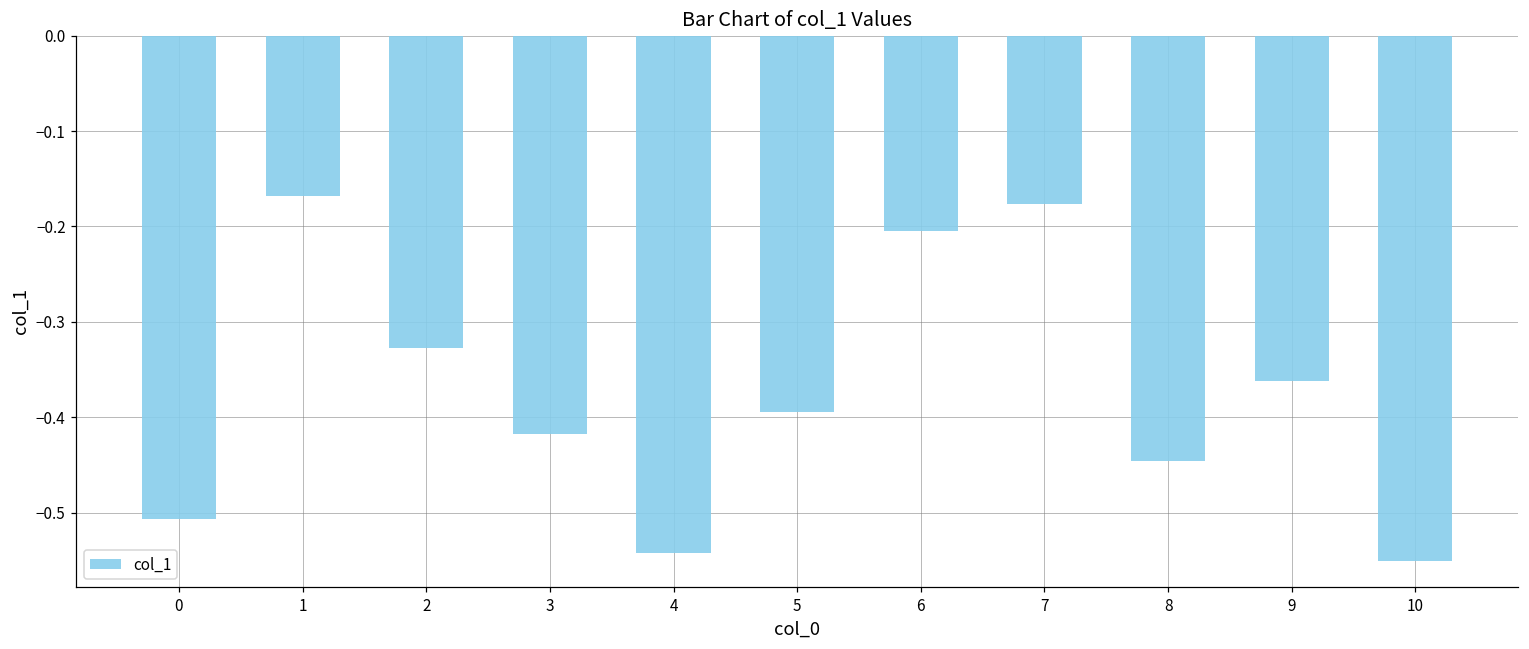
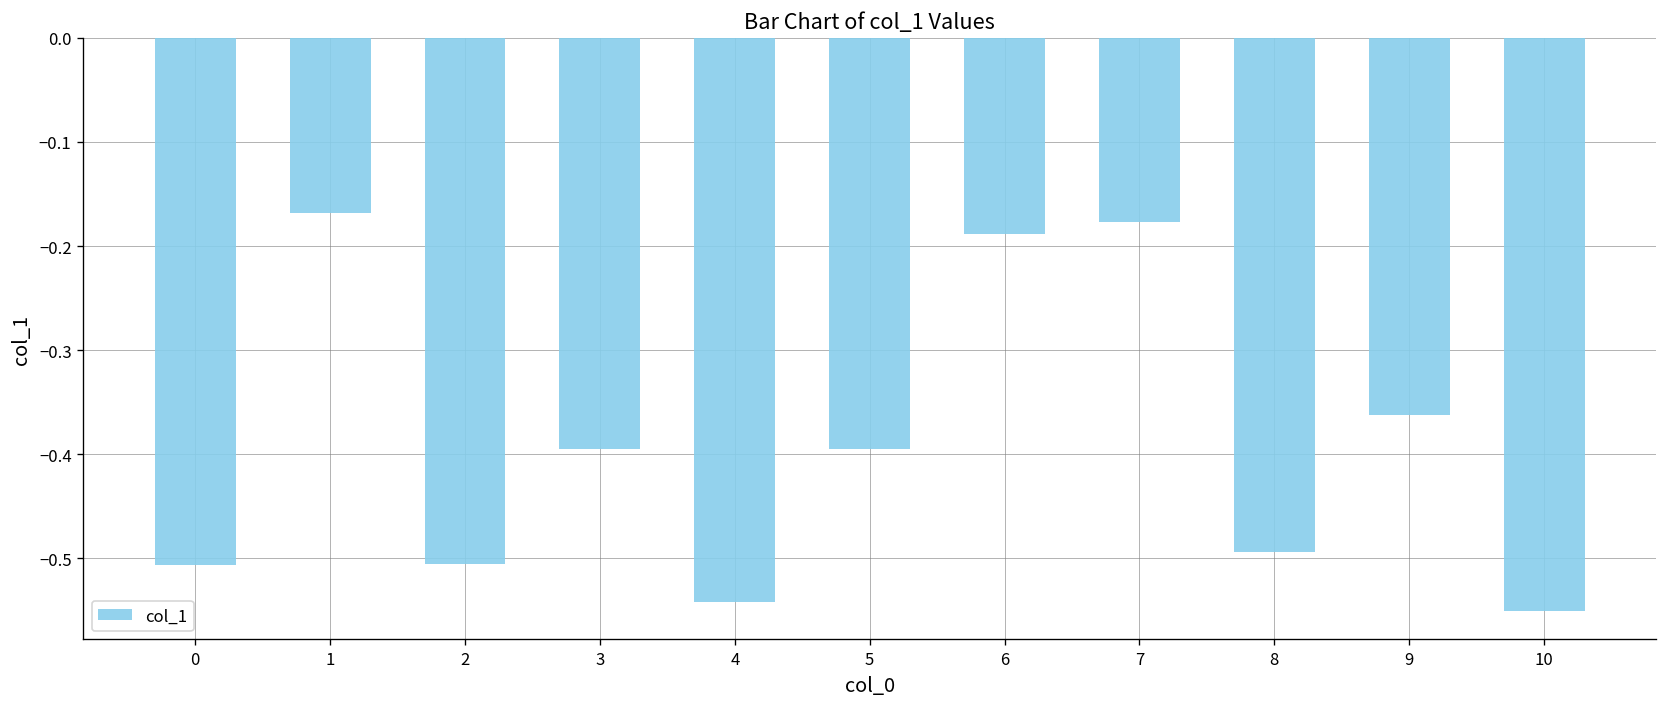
2: -0.33 -> -0.51
3: -0.42 -> -0.39
6: -0.20 -> -0.19
8: -0.45 -> -0.49
